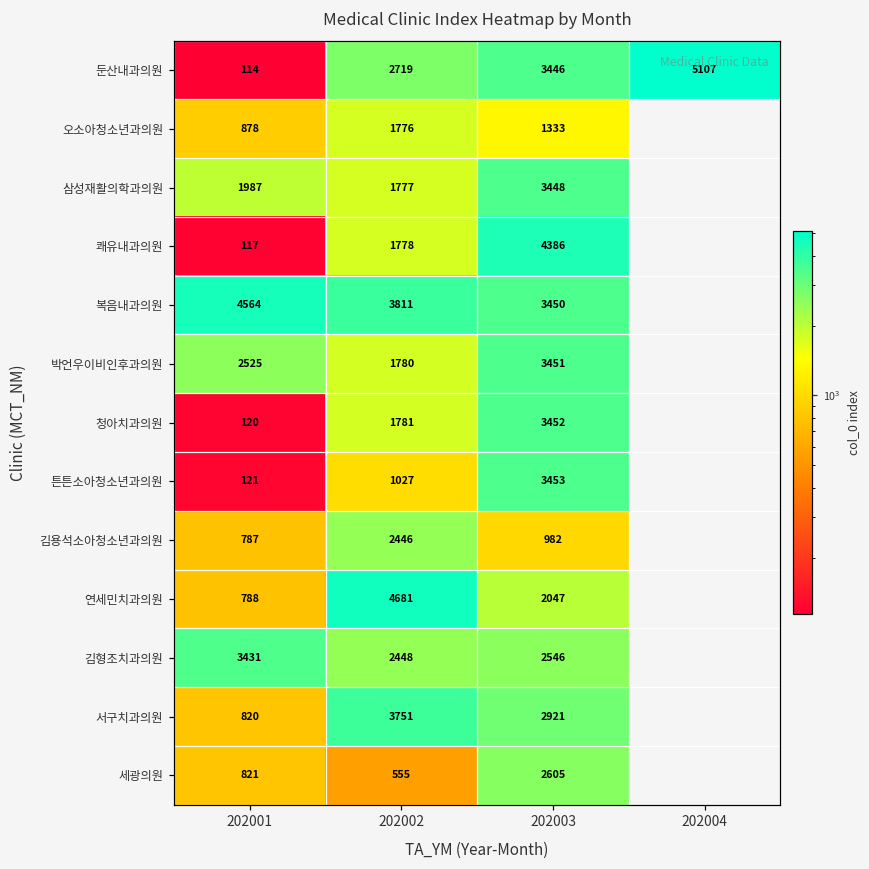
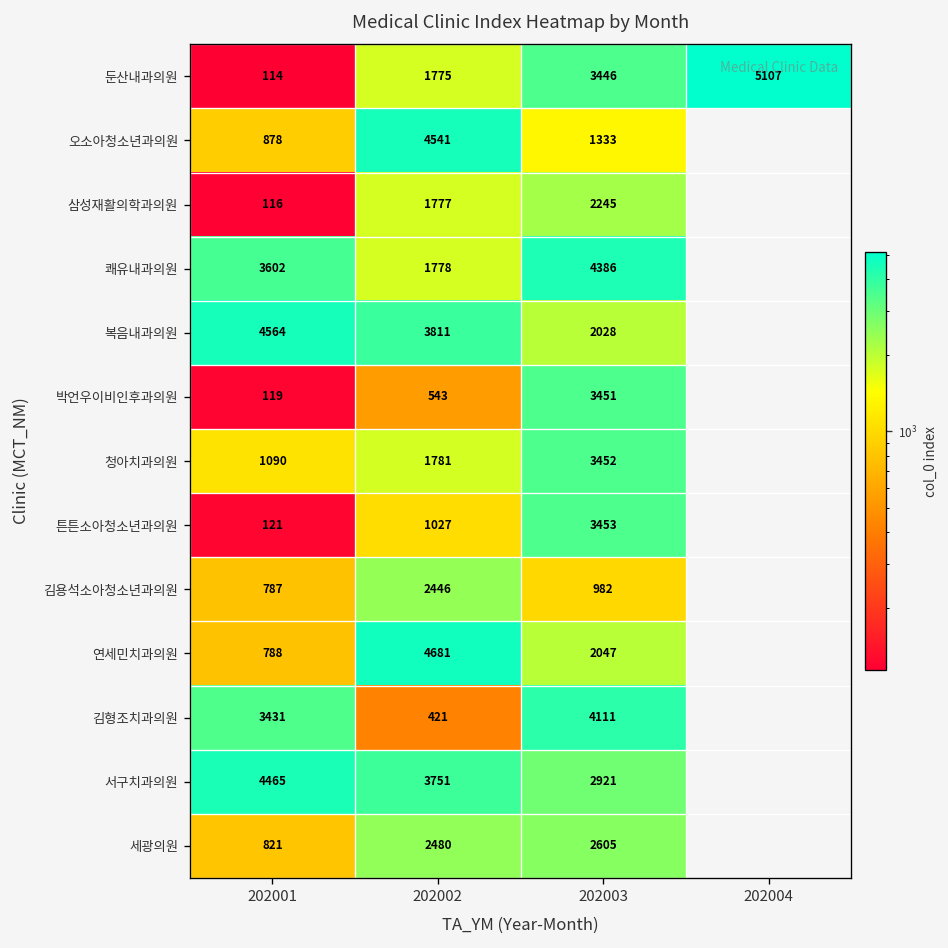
둔산내과의원, 202002: 2719 -> 1775
오소아청소년과의원, 202002: 1776 -> 4541
삼성재활의학과의원, 202001: 1987 -> 116
삼성재활의학과의원, 202003: 3448 -> 2245
쾌유내과의원, 202001: 117 -> 3602
복음내과의원, 202003: 3450 -> 2028
박언우이비인후과의원, 202001: 2525 -> 119
박언우이비인후과의원, 202002: 1780 -> 543
청아치과의원, 202001: 120 -> 1090
김형조치과의원, 202002: 2448 -> 421
김형조치과의원, 202003: 2546 -> 4111
서구치과의원, 202001: 820 -> 4465
세광의원, 202002: 555 -> 2480
